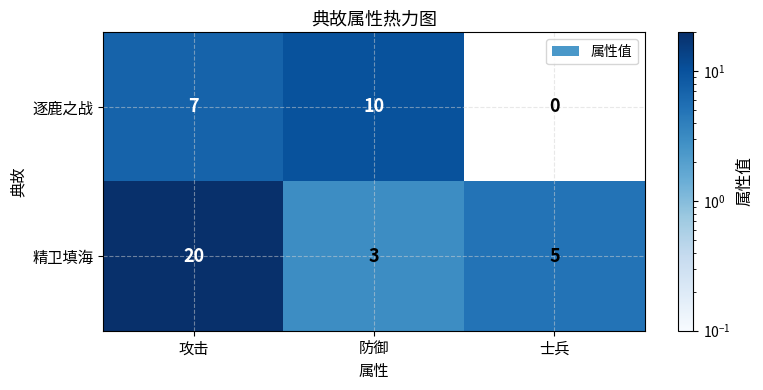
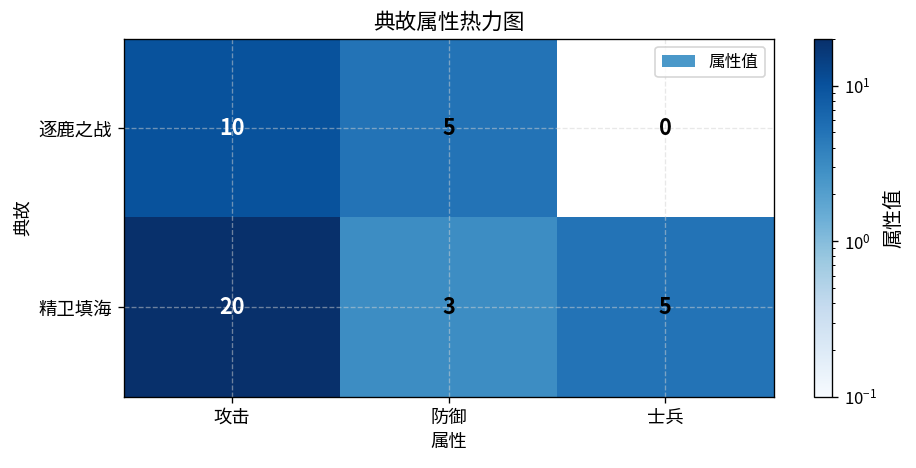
逐鹿之战, 攻击: 7 -> 10
逐鹿之战, 防御: 10 -> 5
